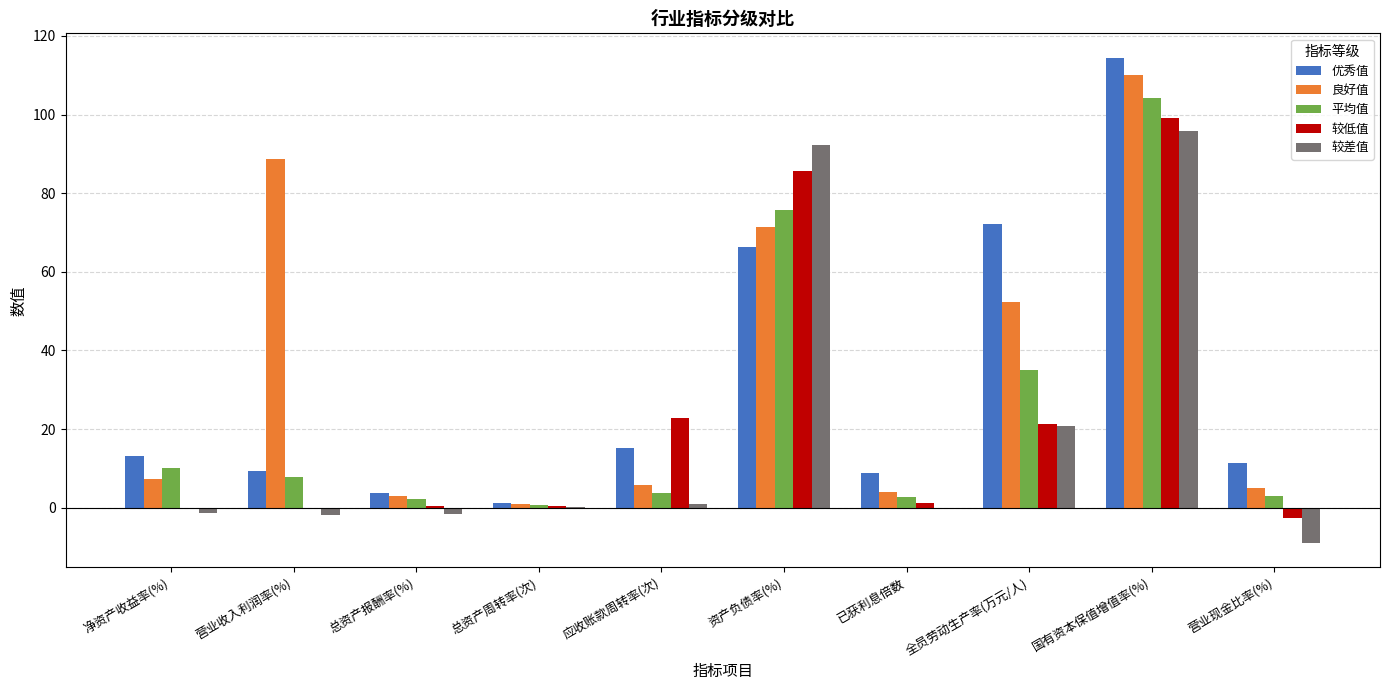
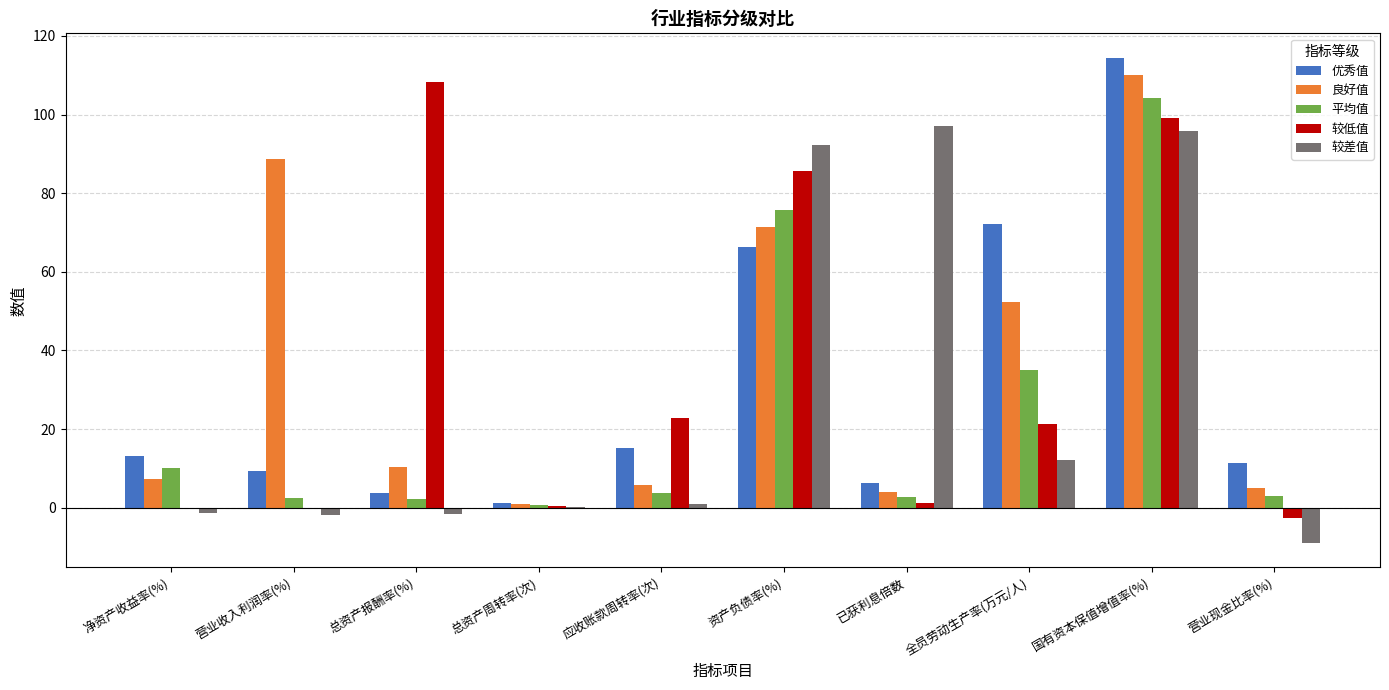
平均值, 营业收入利润率(%): 8 -> 3
良好值, 总资产报酬率(%): 3 -> 10
较低值, 总资产报酬率(%): 0 -> 108
优秀值, 已获利息倍数: 9 -> 6
较差值, 已获利息倍数: 0 -> 97
较差值, 全员劳动生产率(万元/人): 21 -> 12
